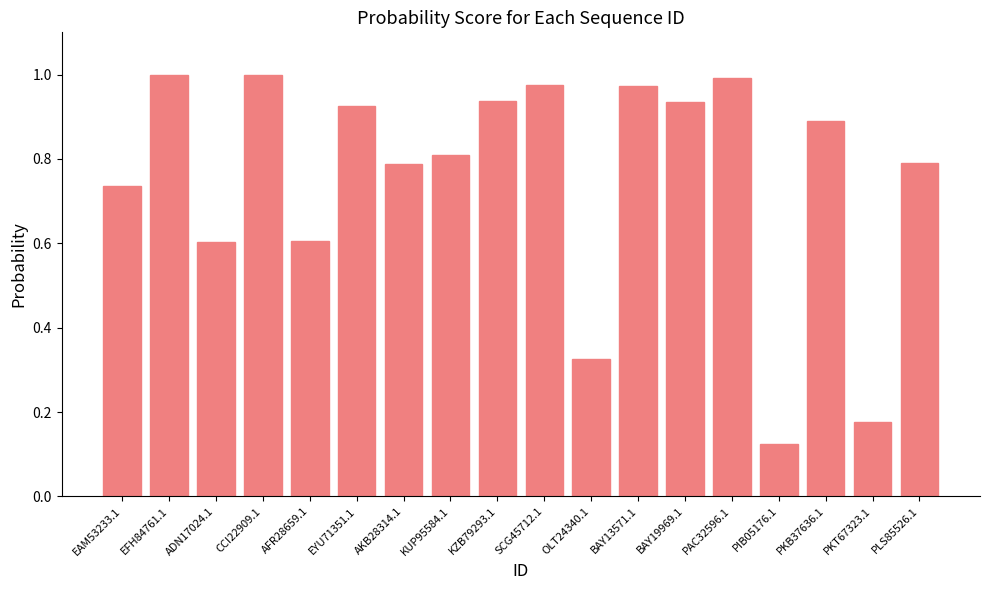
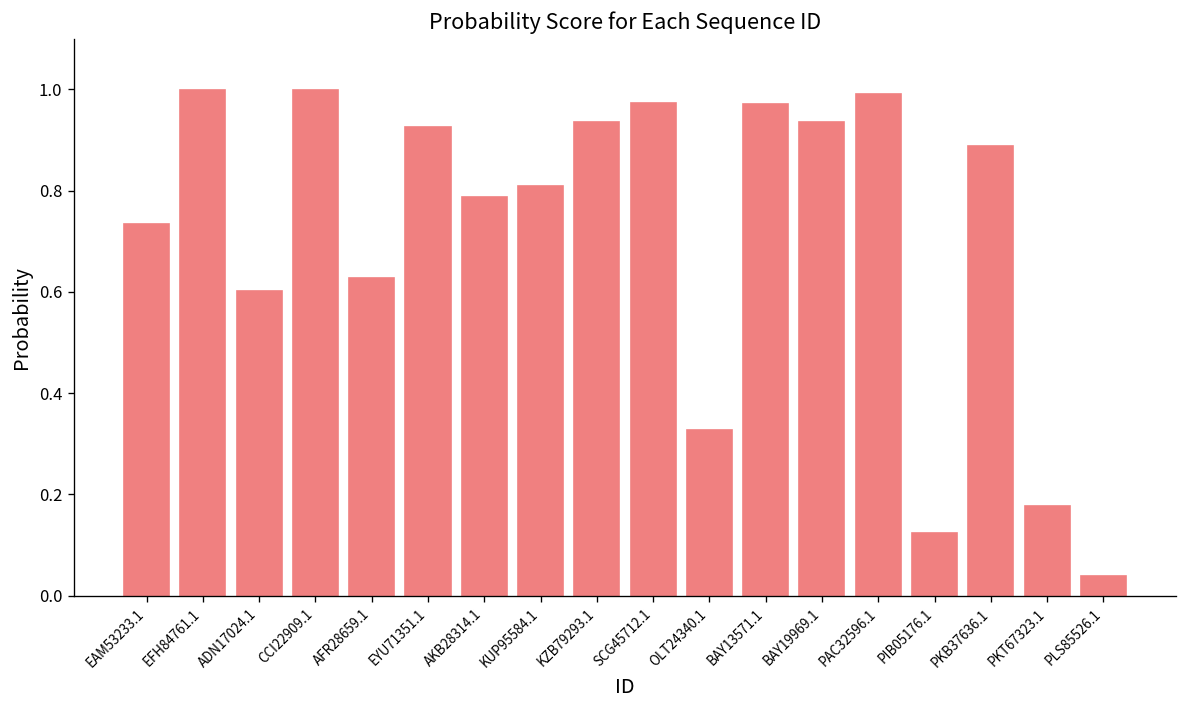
AFR28659.1: 0.61 -> 0.63
PLS85526.1: 0.79 -> 0.04
